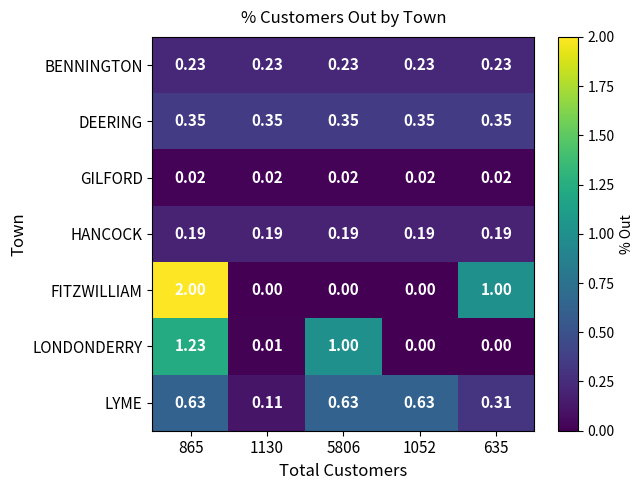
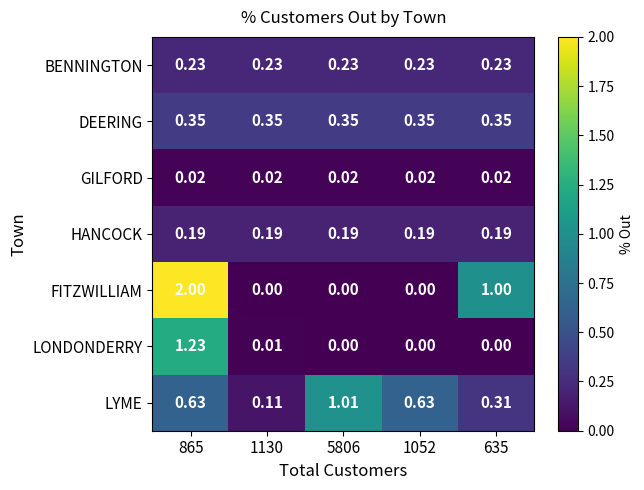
LONDONDERRY, 5806: 1.00 -> 0.00
LYME, 5806: 0.63 -> 1.01
